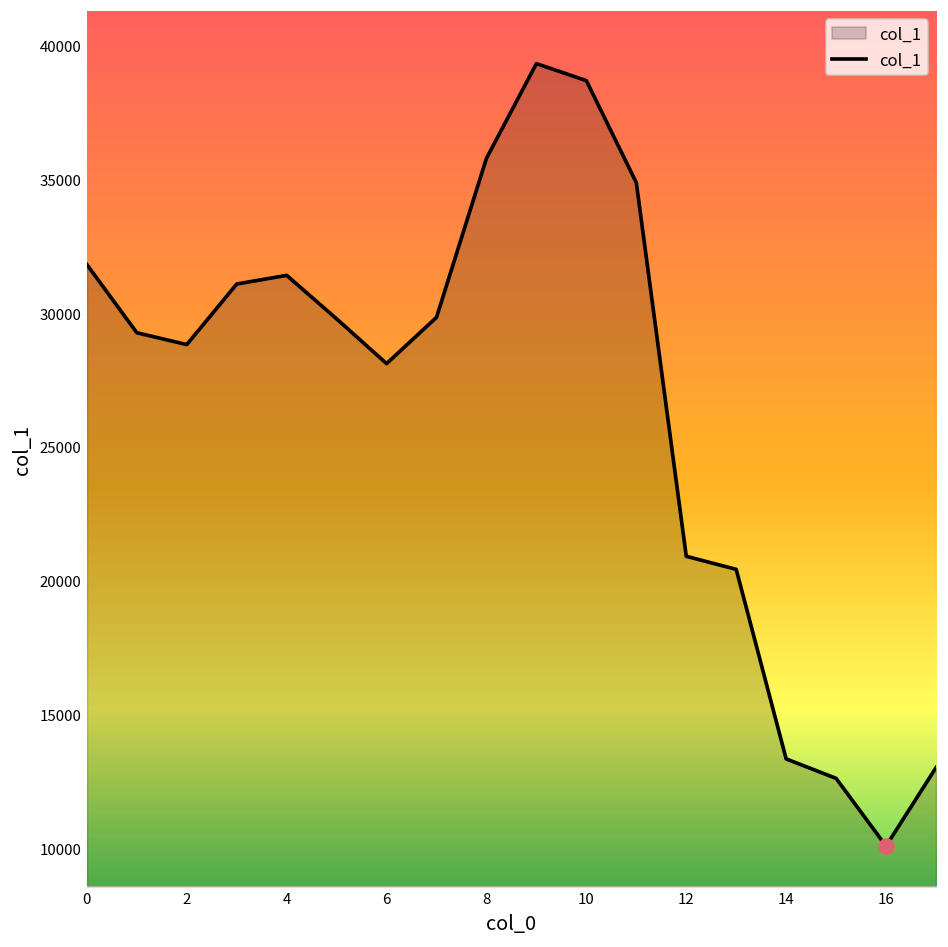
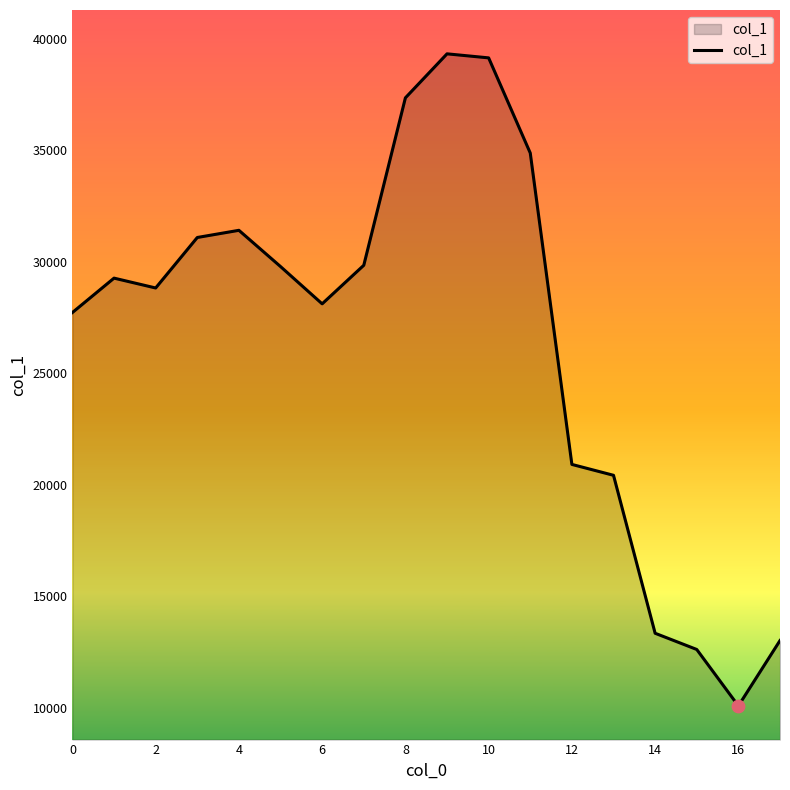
col_1, 0: 31800 -> 27700
col_1, 8: 35800 -> 37400
col_1, 10: 38700 -> 39100
